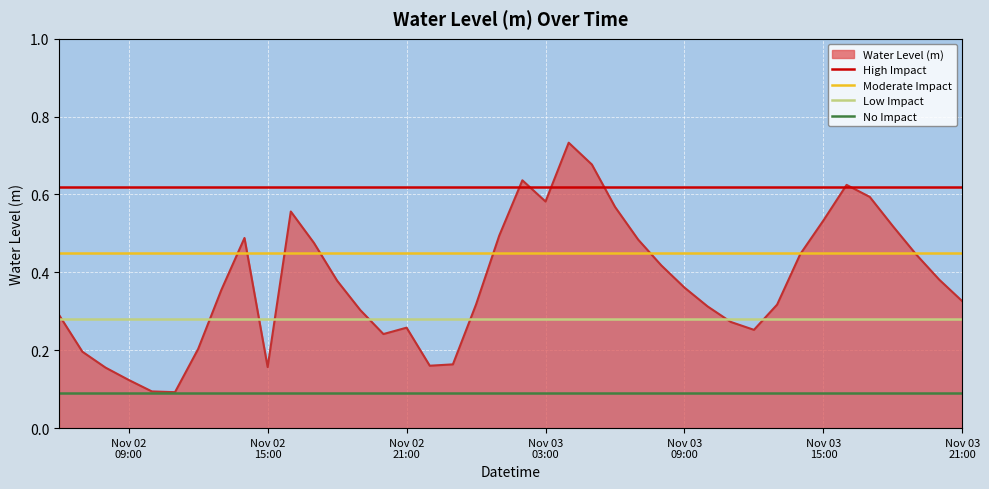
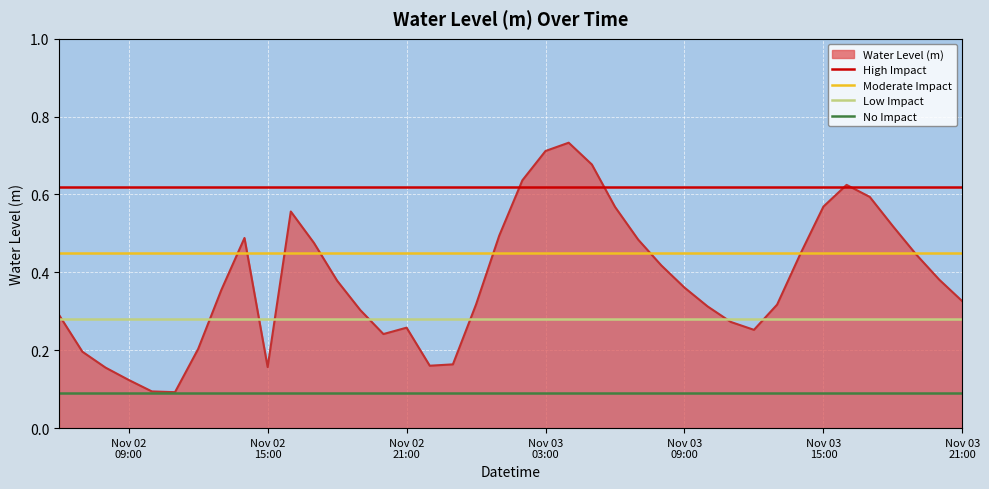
Nov 03 03:00: 0.58 -> 0.71
Nov 03 15:00: 0.53 -> 0.57
